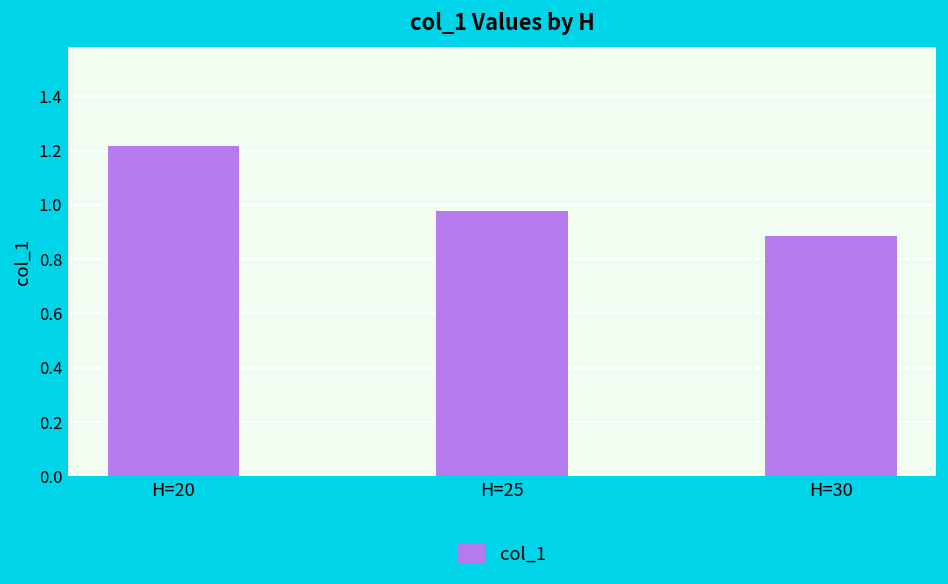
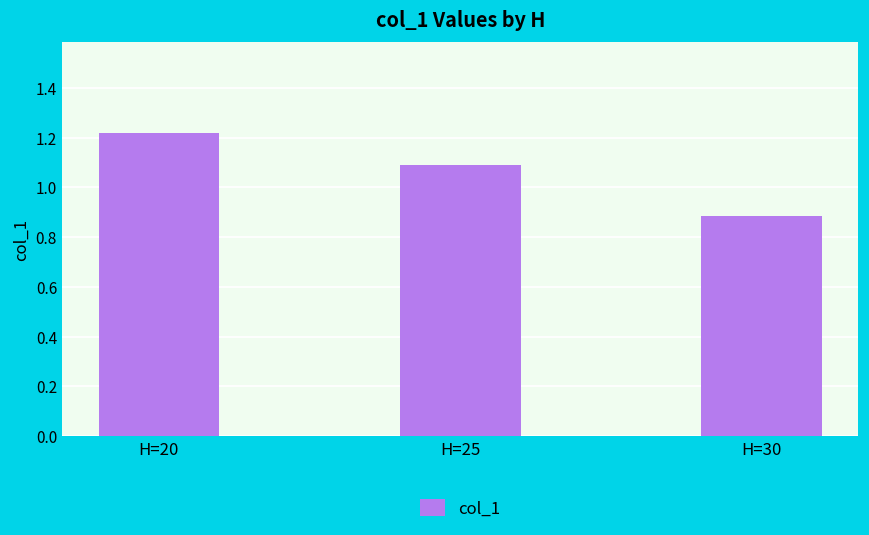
H=25: 0.98 -> 1.09
